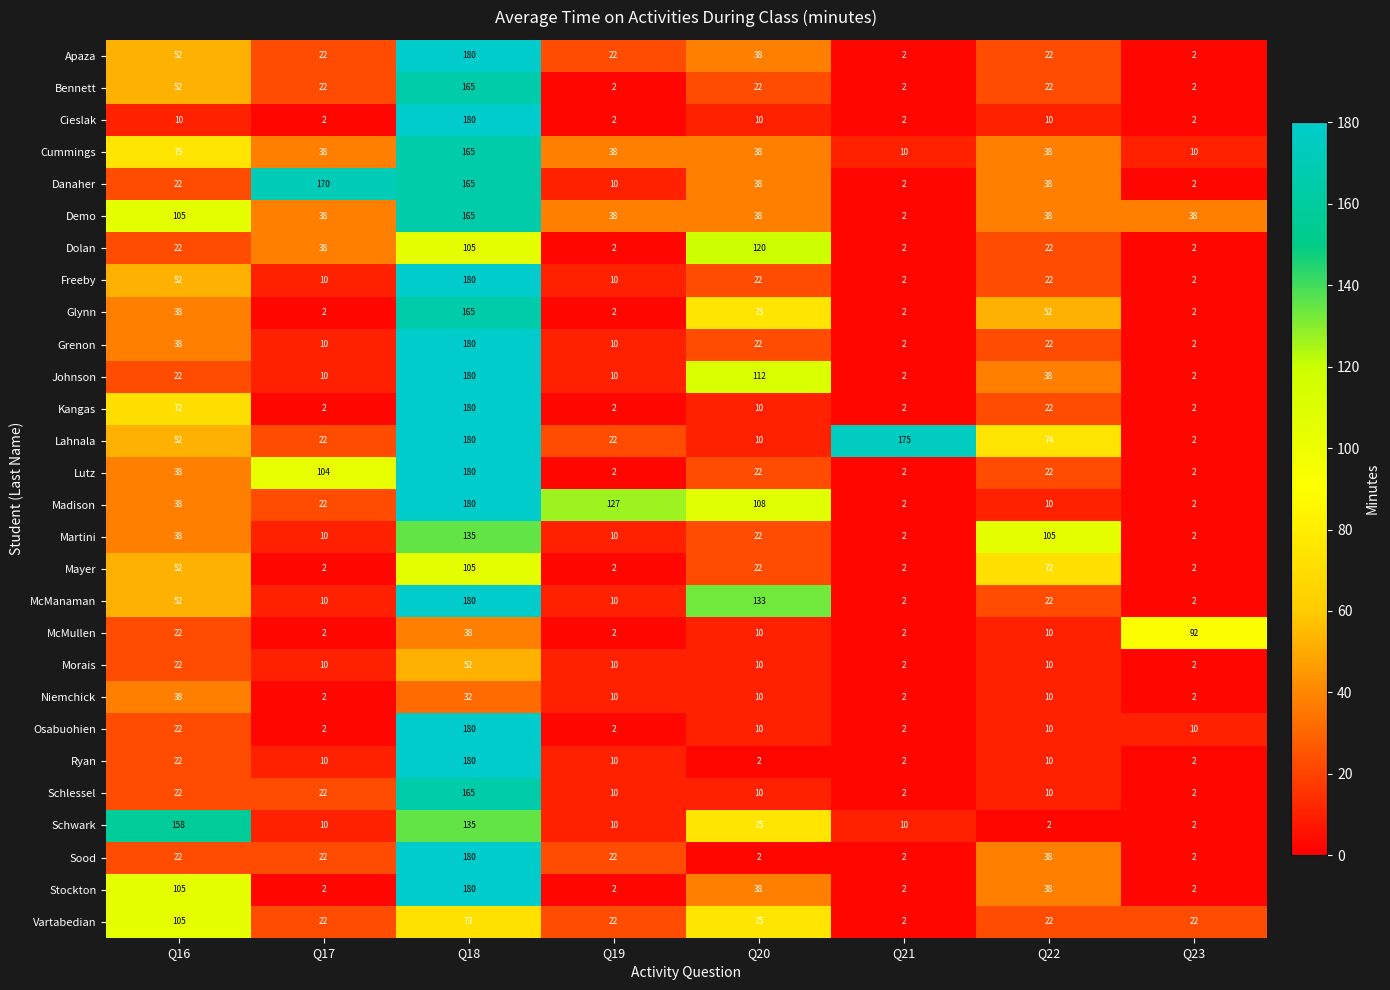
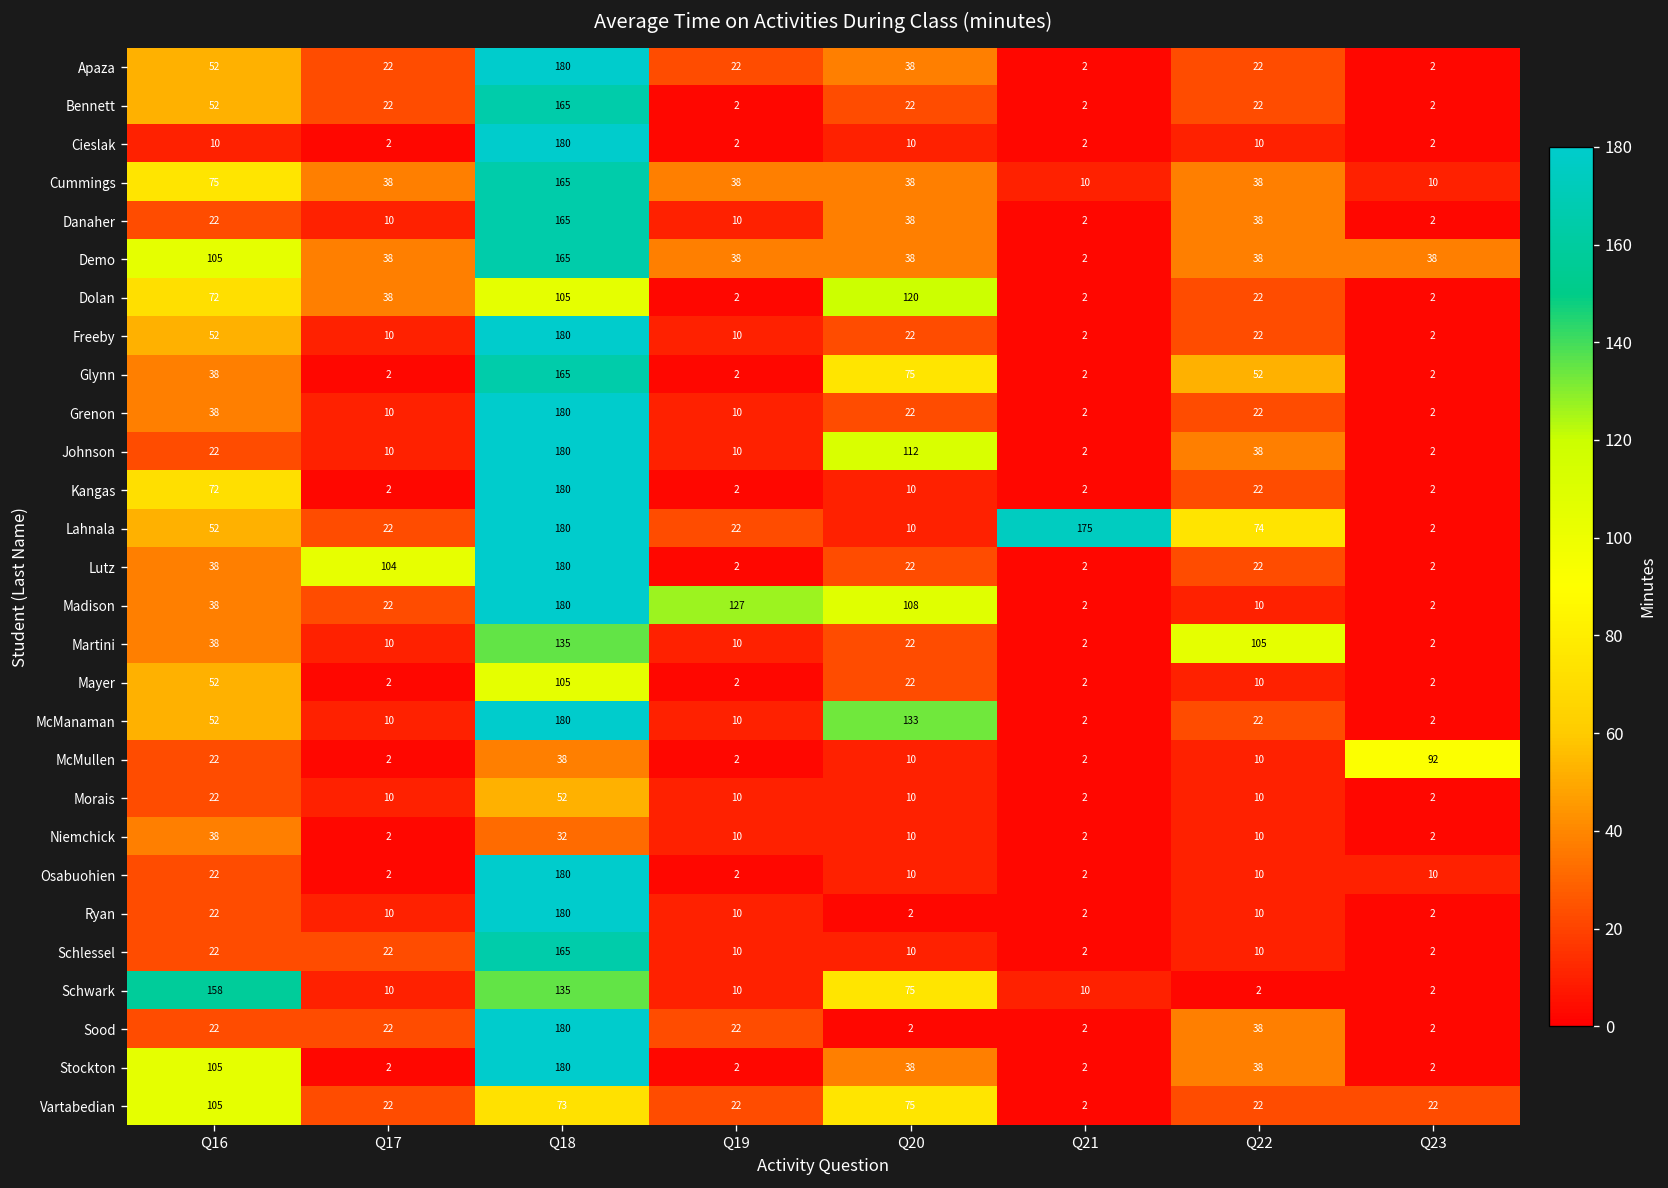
Danaher, Q17: 170 -> 10
Dolan, Q16: 22 -> 72
Mayer, Q22: 72 -> 10
